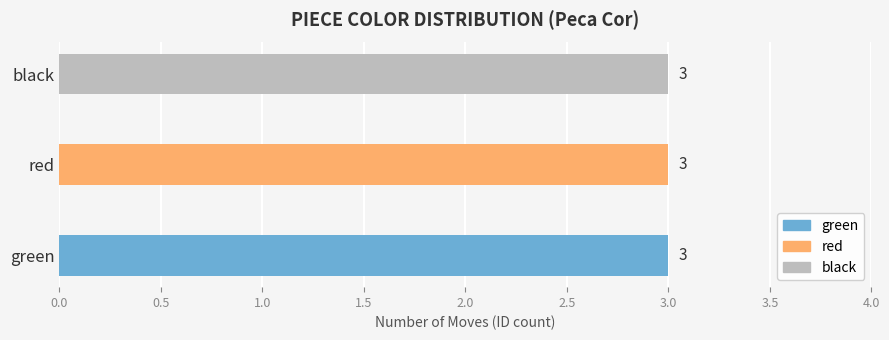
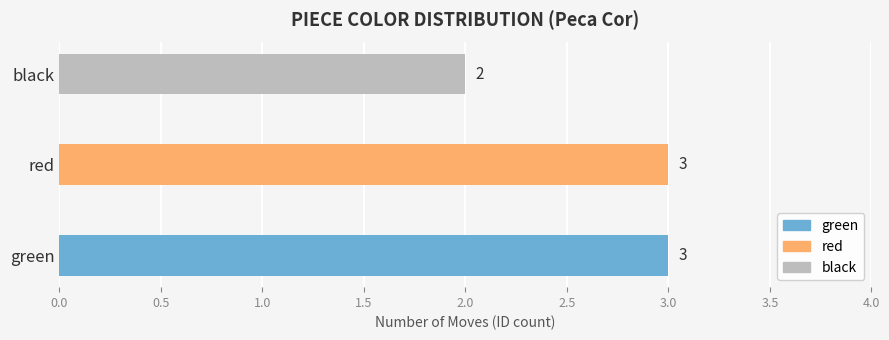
black: 3 -> 2
